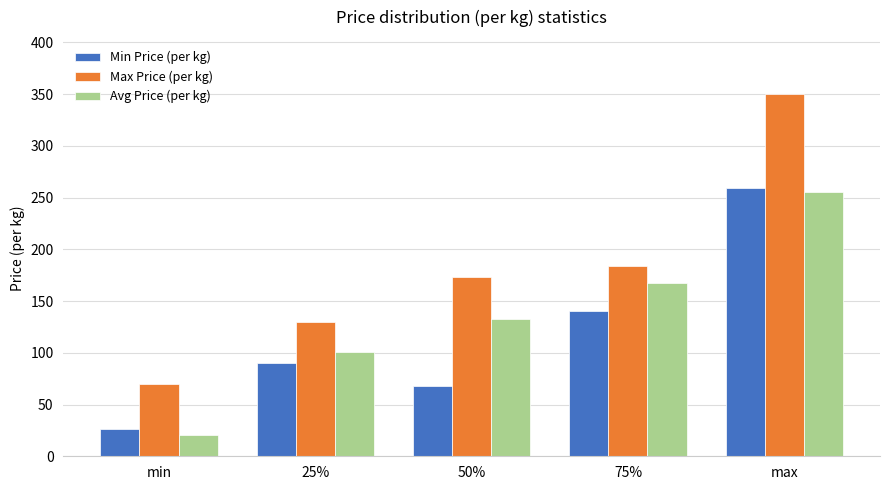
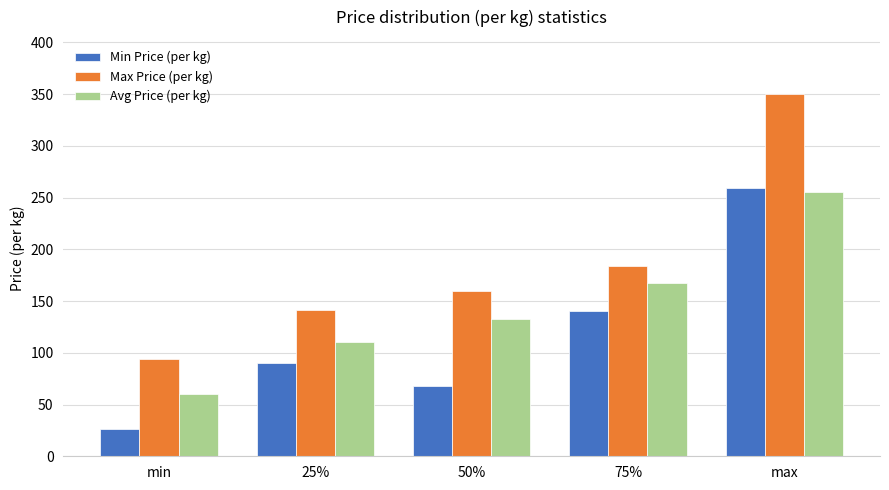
Max Price (per kg), min: 70 -> 94
Avg Price (per kg), min: 20 -> 60
Max Price (per kg), 25%: 130 -> 141
Avg Price (per kg), 25%: 101 -> 110
Max Price (per kg), 50%: 173 -> 160
